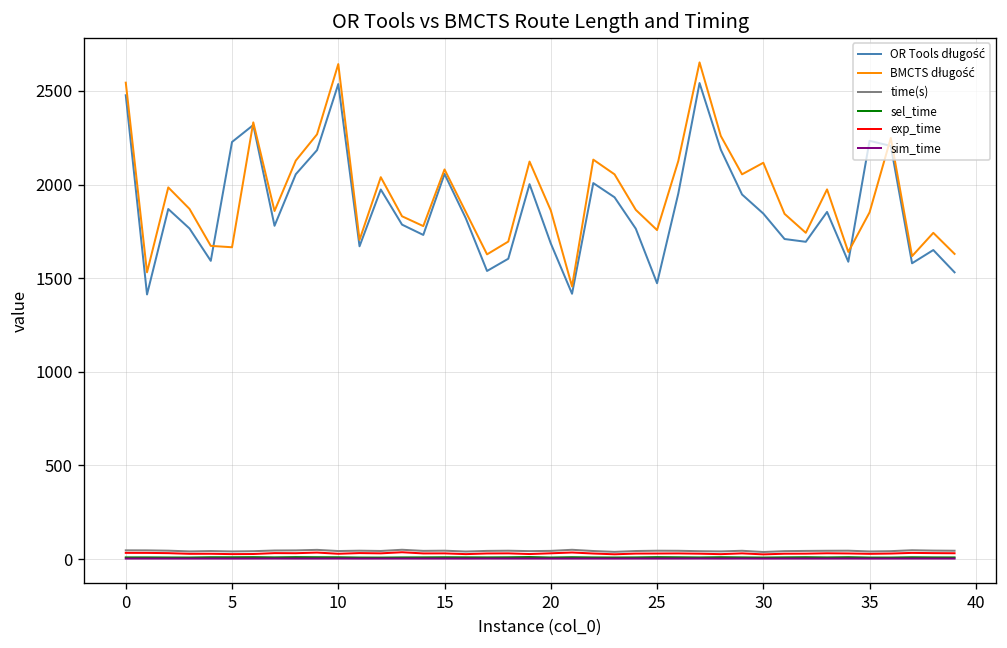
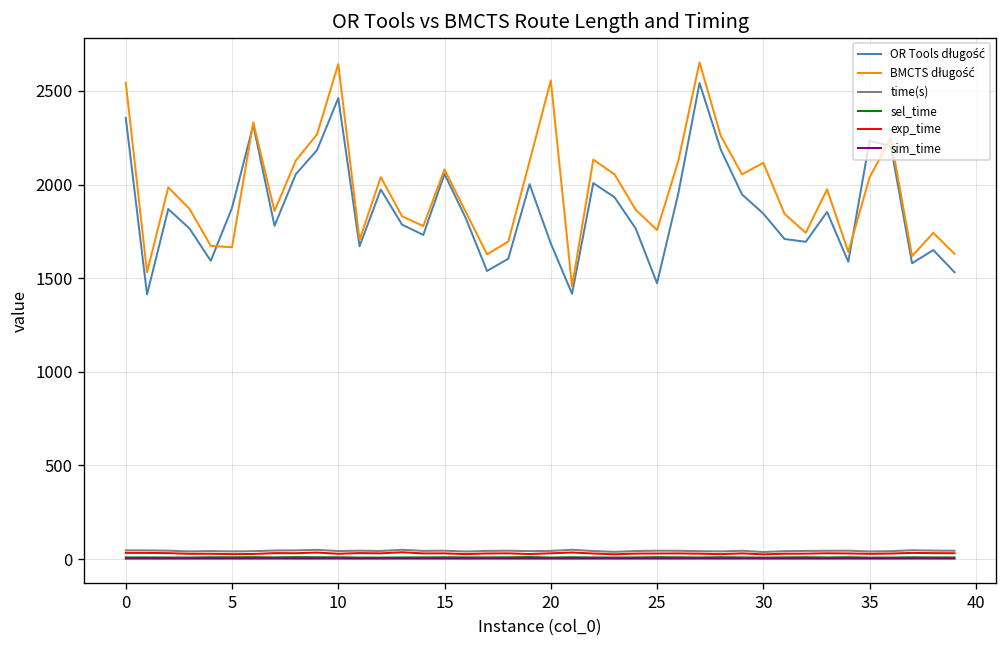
OR Tools długość, 0: 2480 -> 2360
OR Tools długość, 5: 2230 -> 1880
OR Tools długość, 10: 2540 -> 2460
BMCTS długość, 20: 1860 -> 2560
BMCTS długość, 35: 1850 -> 2040
